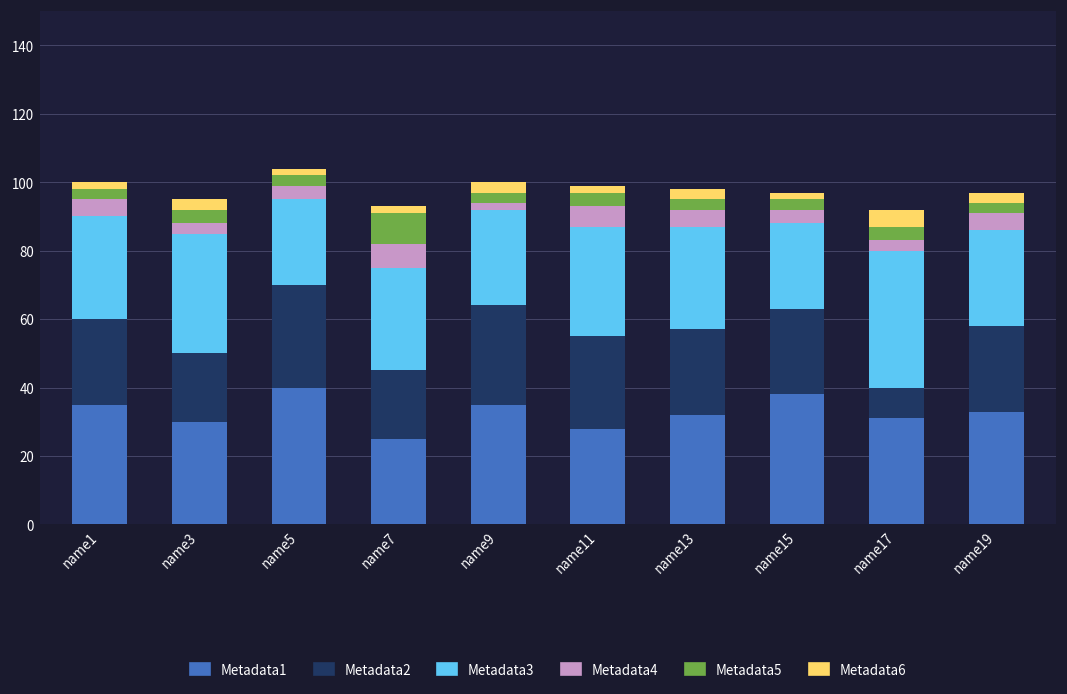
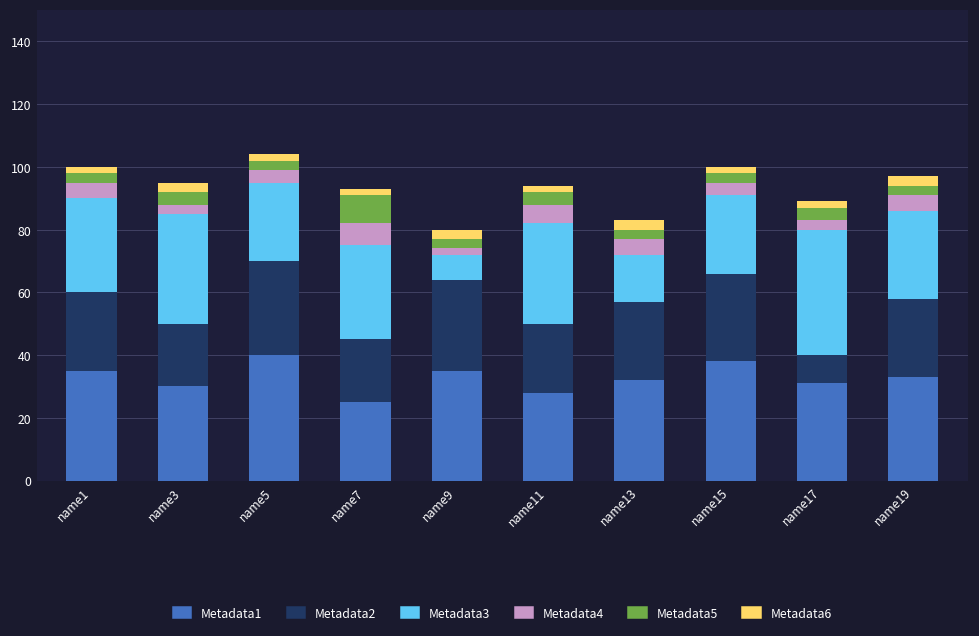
Metadata3, name9: 28 -> 8
Metadata2, name11: 27 -> 22
Metadata3, name13: 30 -> 15
Metadata2, name15: 25 -> 28
Metadata6, name17: 5 -> 2
